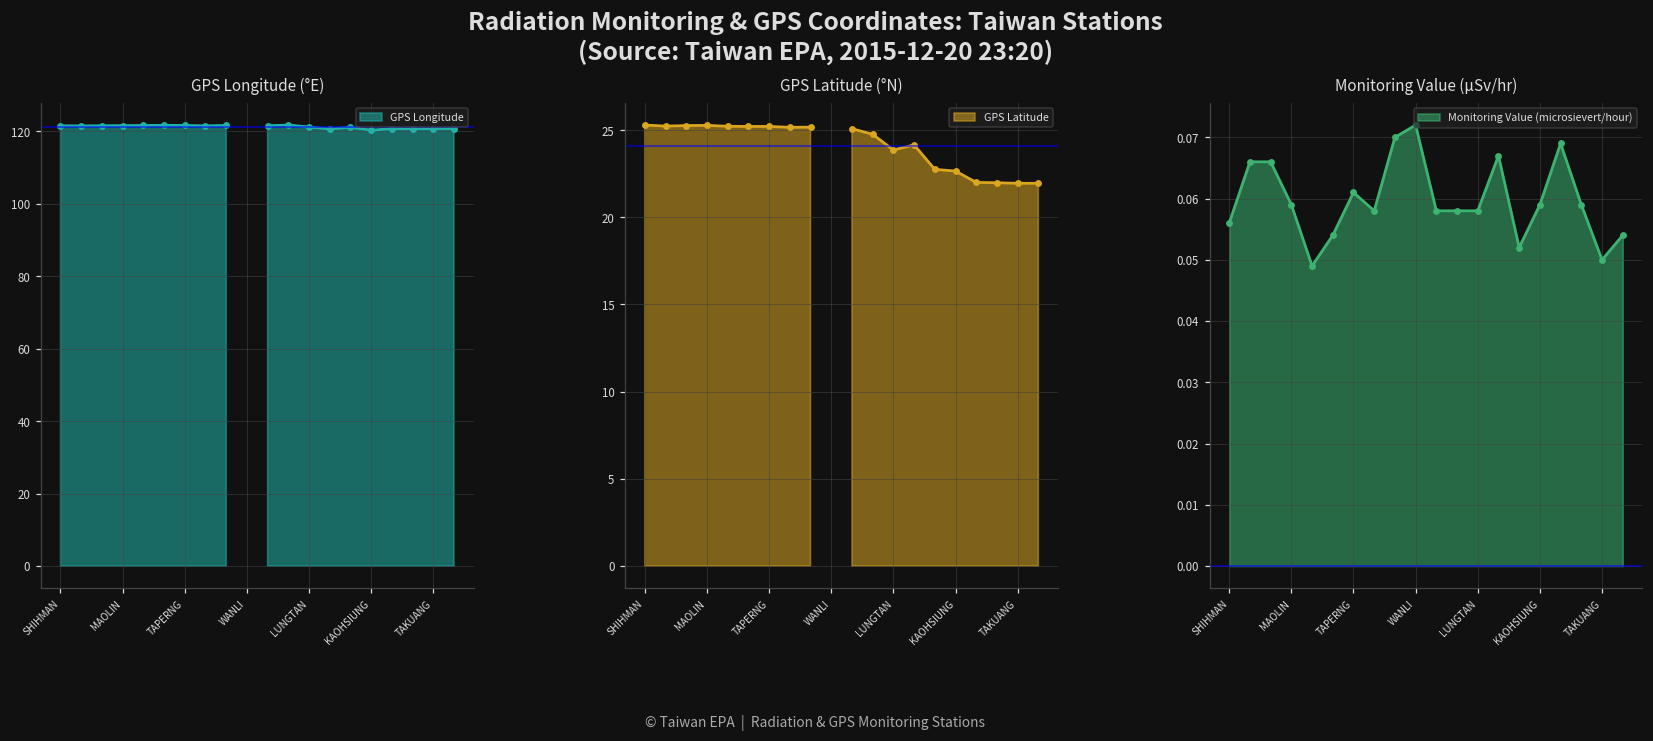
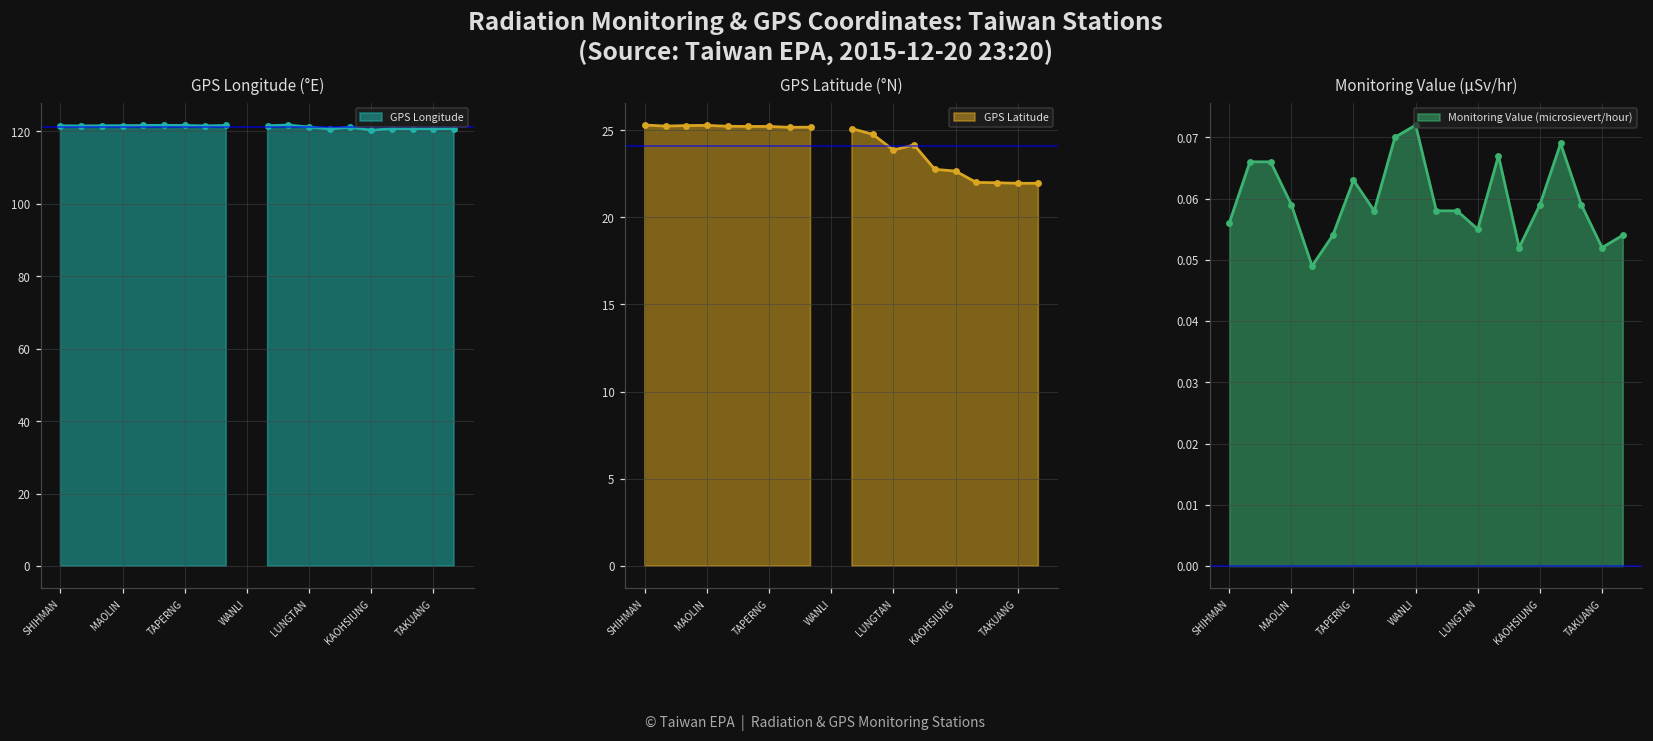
Monitoring Value (μSv/hr), TAPERNG: 0.061 -> 0.063
Monitoring Value (μSv/hr), LUNGTAN: 0.058 -> 0.055
Monitoring Value (μSv/hr), TAKUANG: 0.050 -> 0.052
